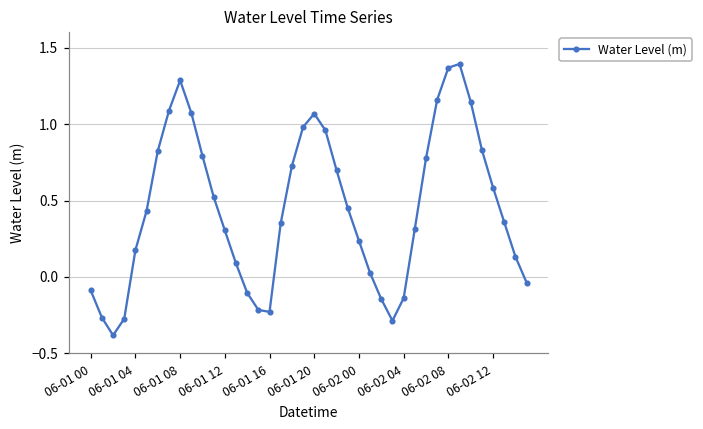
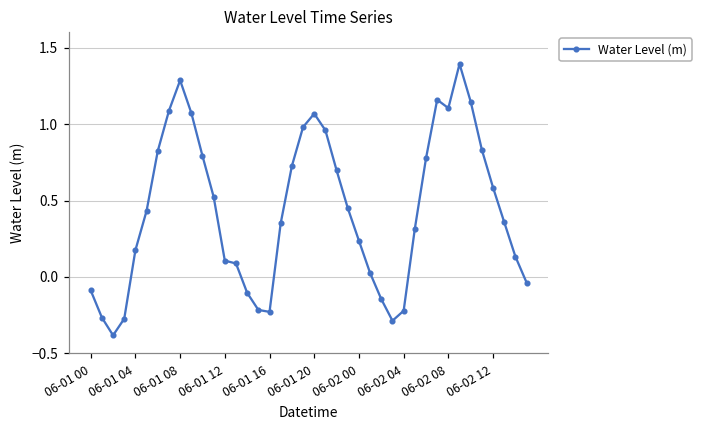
06-01 12: 0.30 -> 0.11
06-02 04: -0.14 -> -0.22
06-02 08: 1.37 -> 1.10
